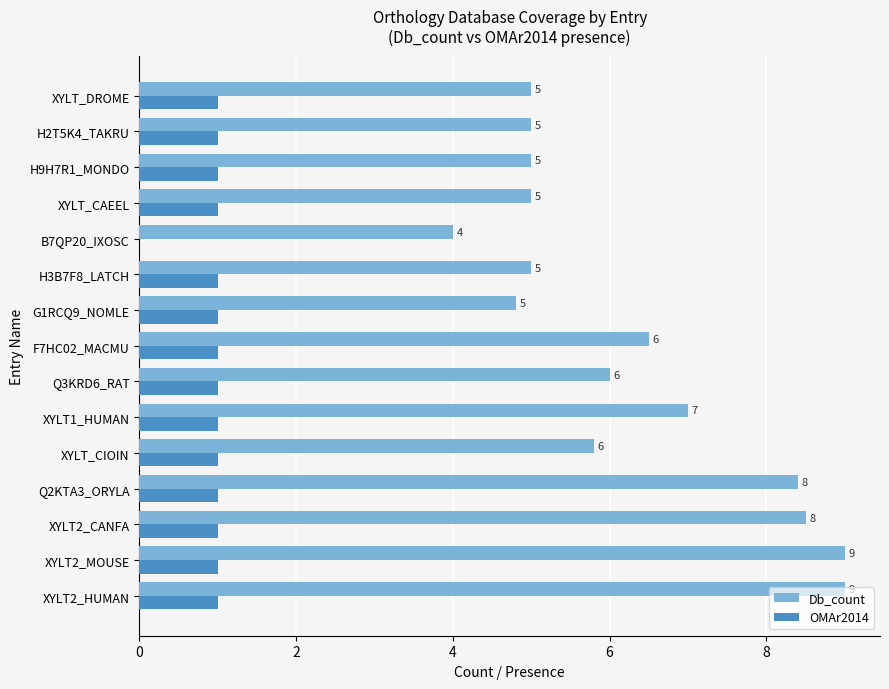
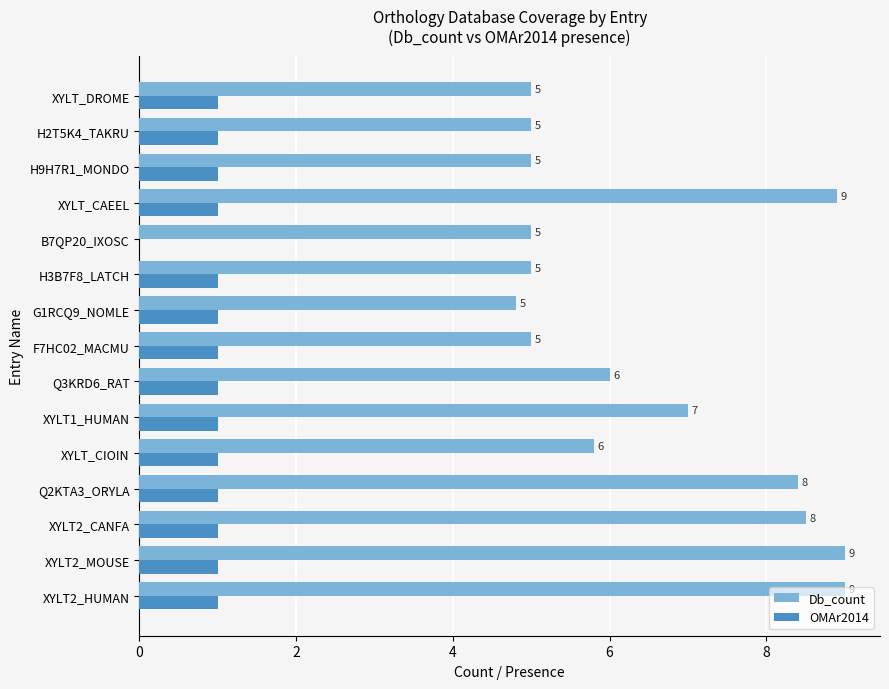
Db_count, XYLT_CAEEL: 5 -> 9
Db_count, B7QP20_IXOSC: 4 -> 5
Db_count, F7HC02_MACMU: 6 -> 5
